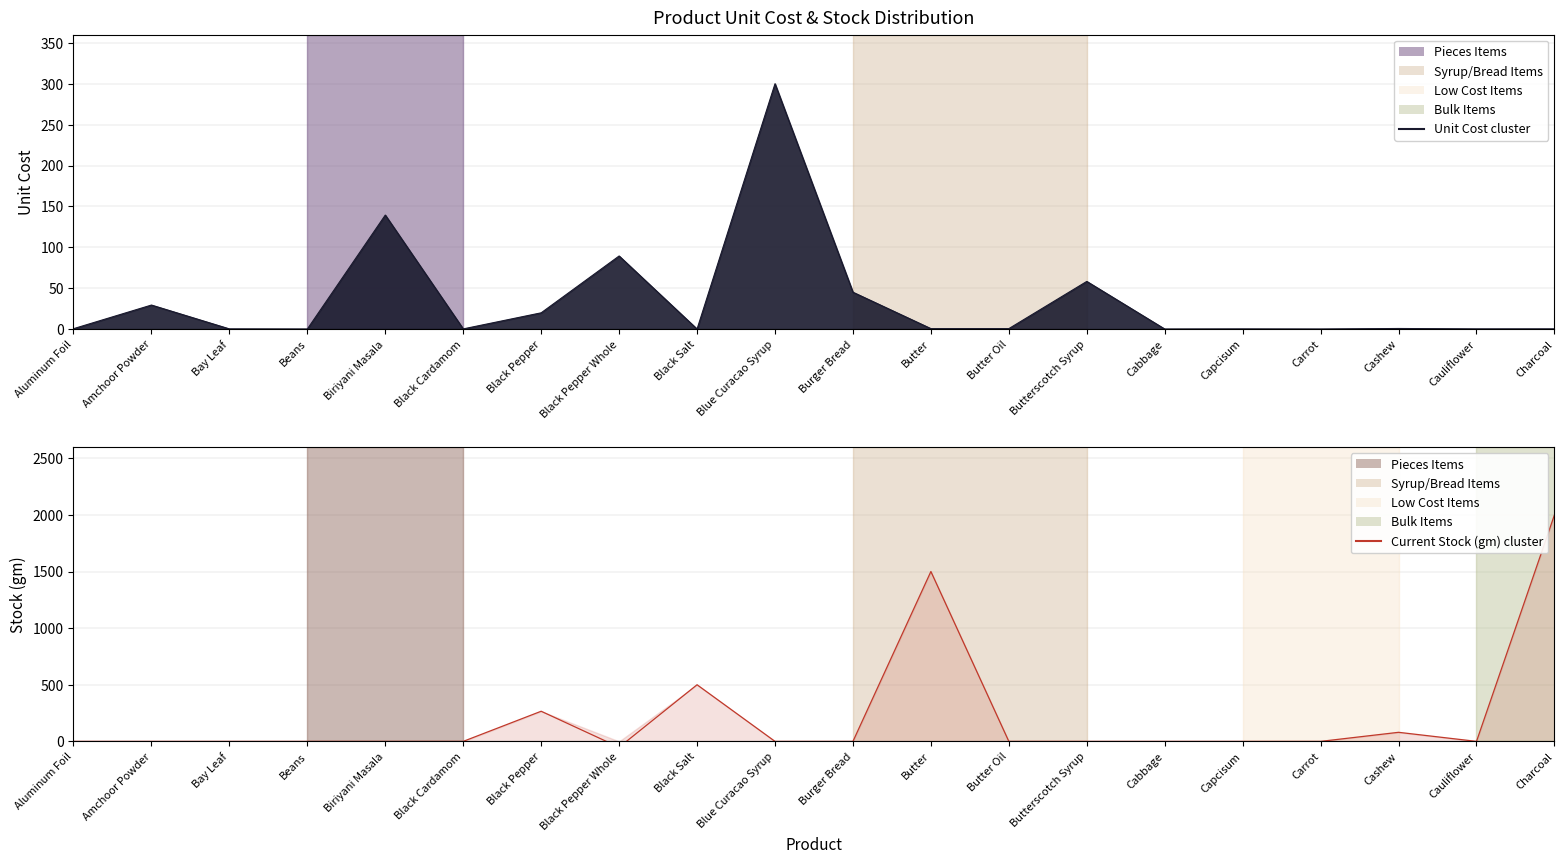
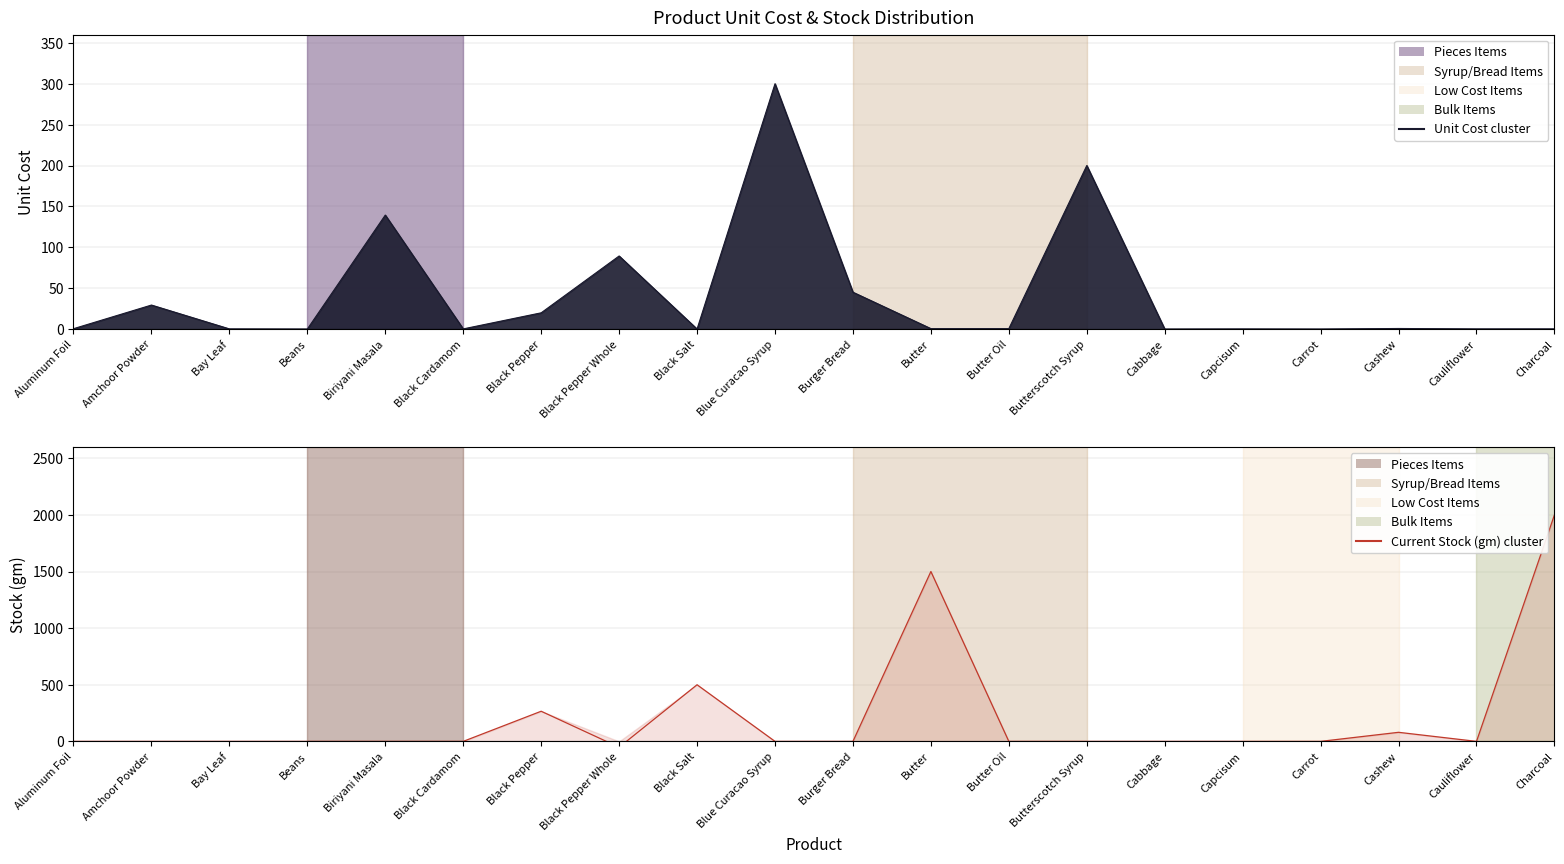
Product Unit Cost & Stock Distribution, Butterscotch Syrup: 60 -> 200
